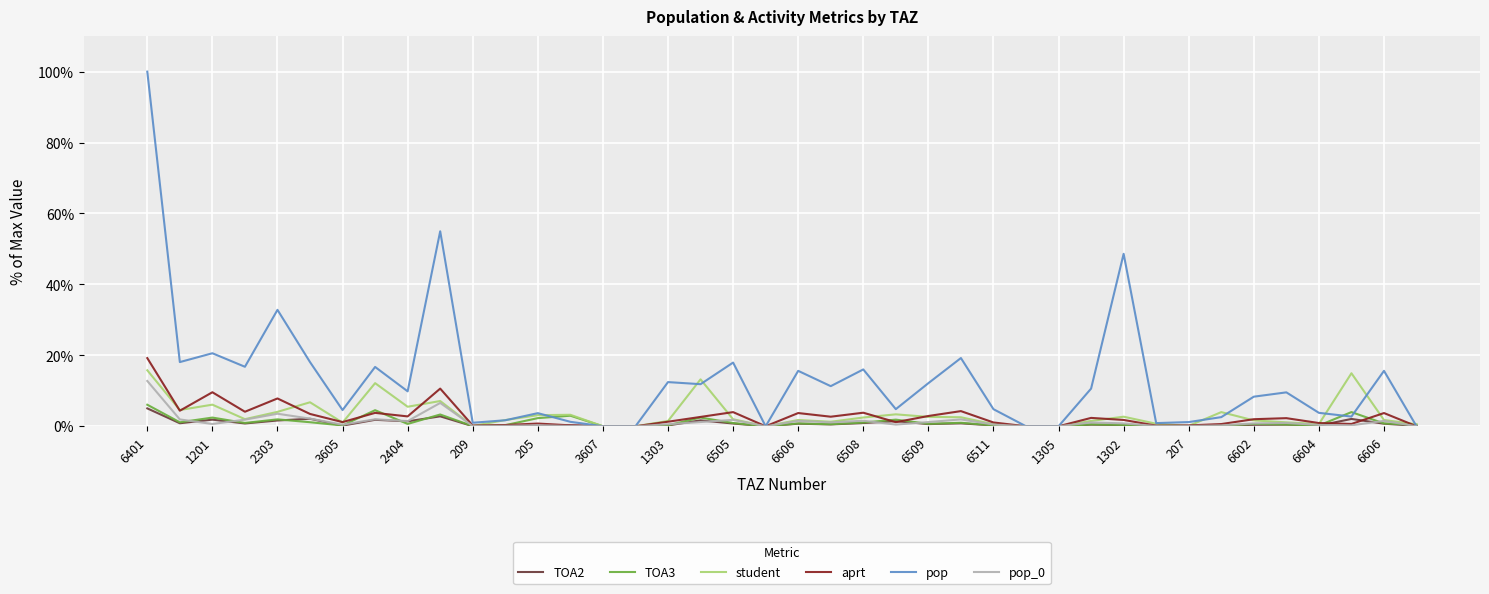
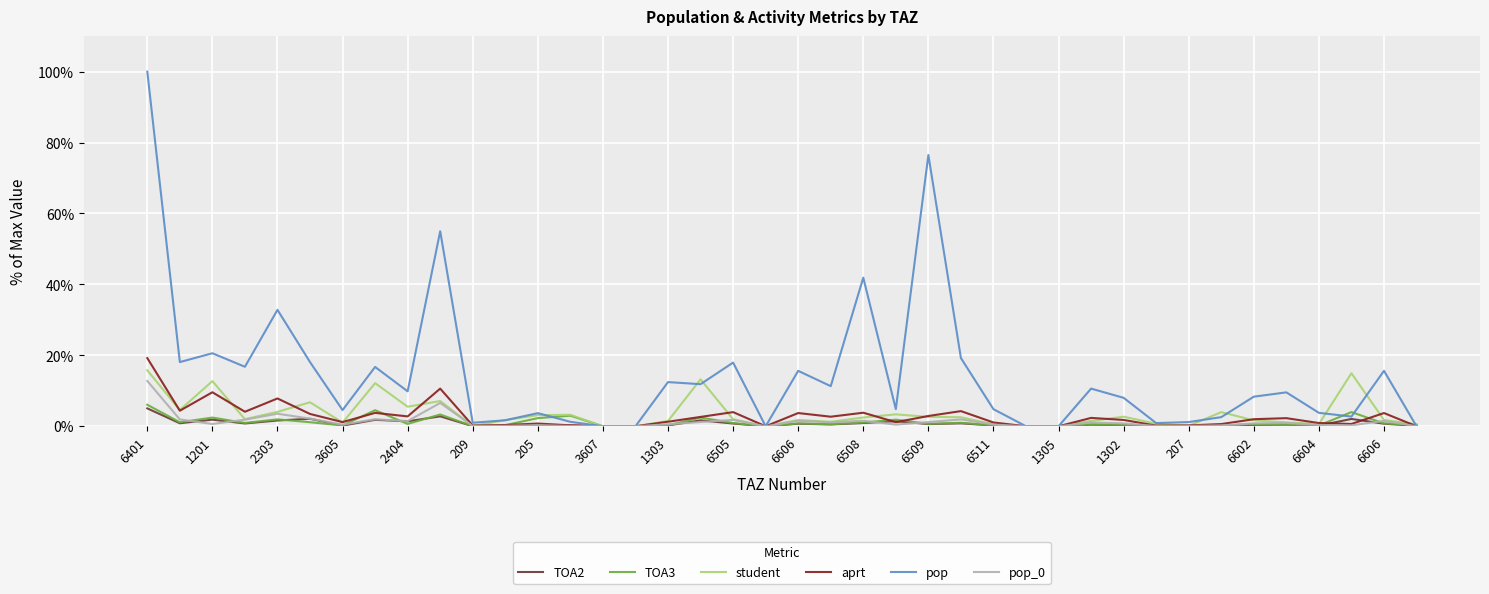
student, 1201: 6% -> 13%
pop, 6508: 16% -> 42%
pop, 6509: 12% -> 76%
pop, 1302: 49% -> 8%
